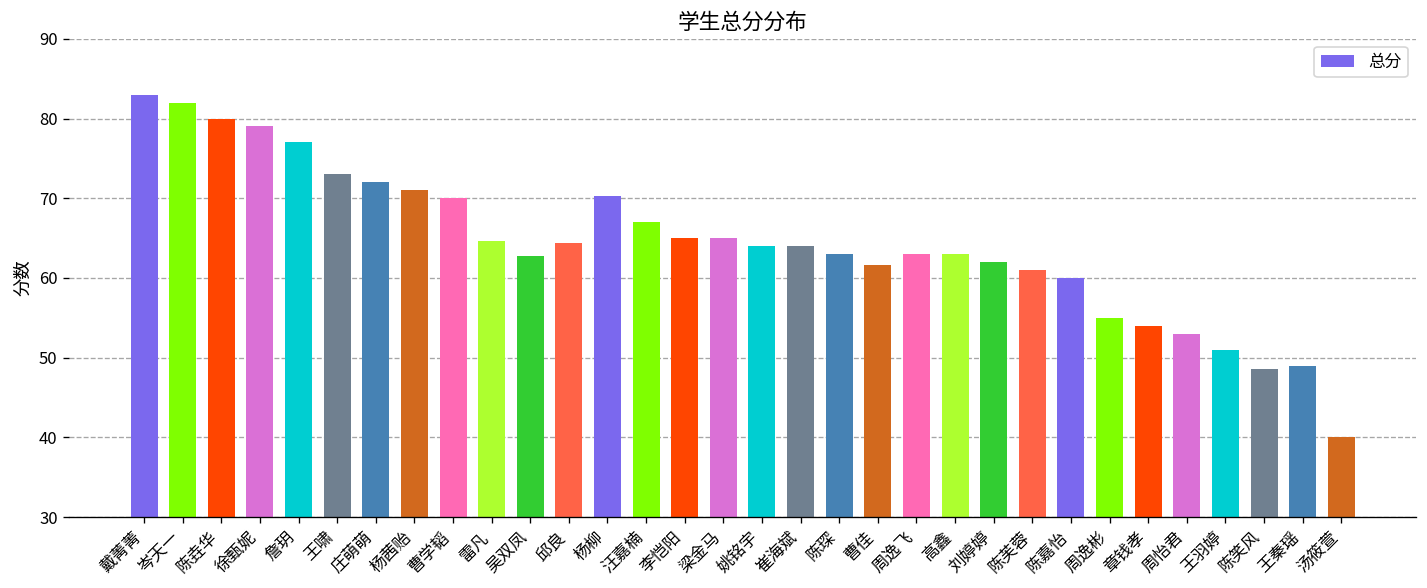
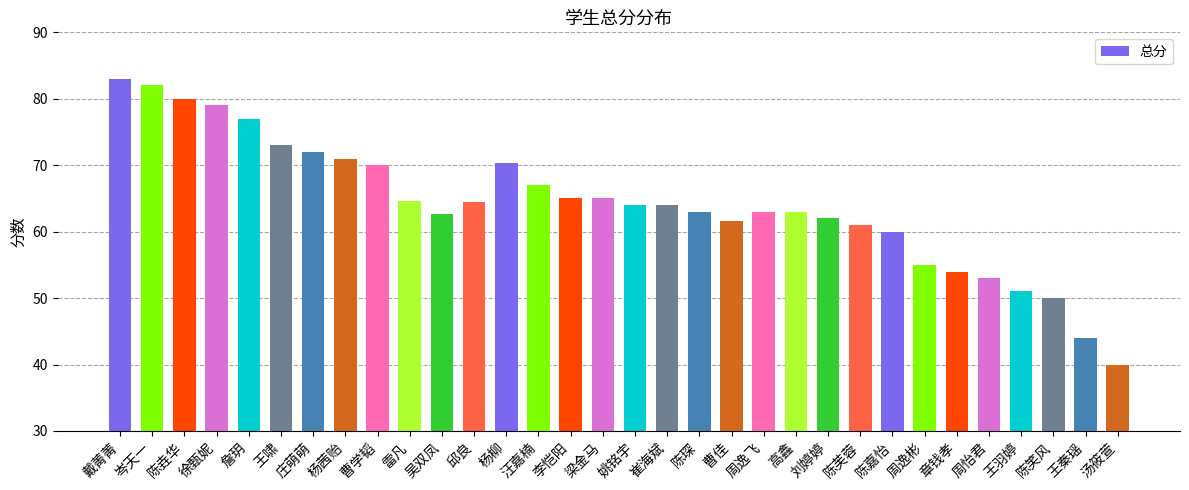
陈笑风: 49 -> 50
王秦瑶: 49 -> 44
